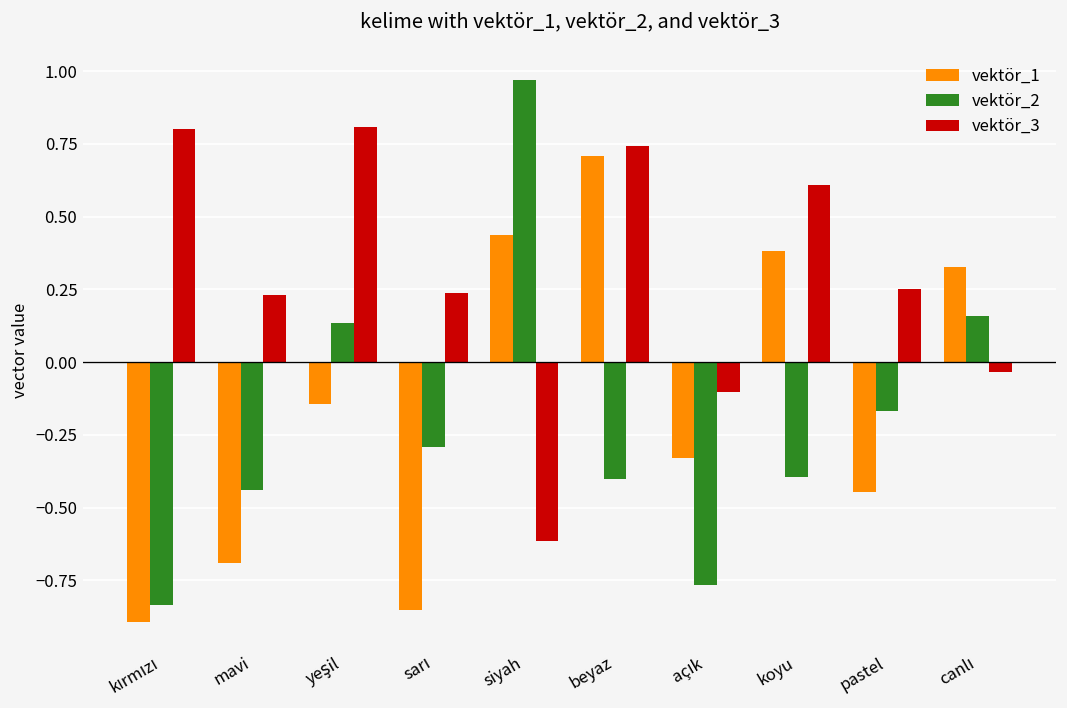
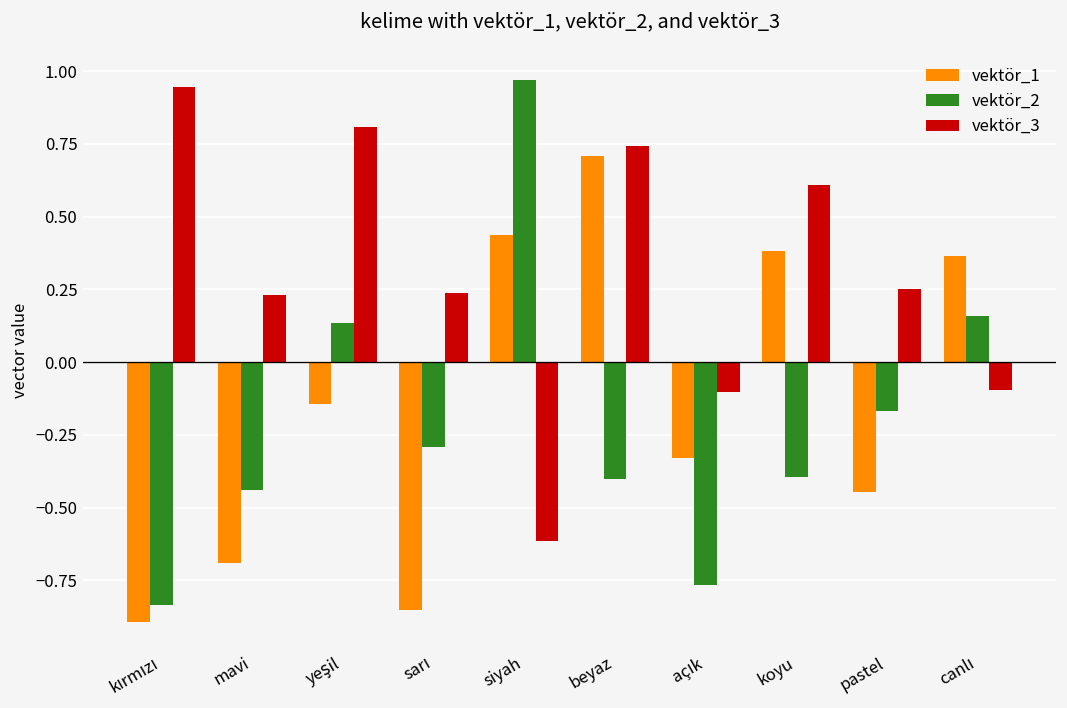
vektör_3, kırmızı: 0.80 -> 0.94
vektör_1, canlı: 0.33 -> 0.36
vektör_3, canlı: -0.03 -> -0.09
